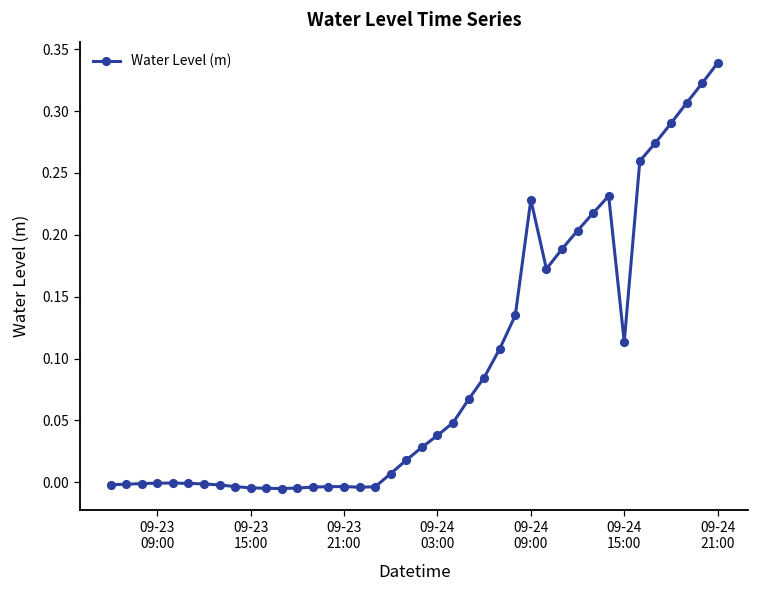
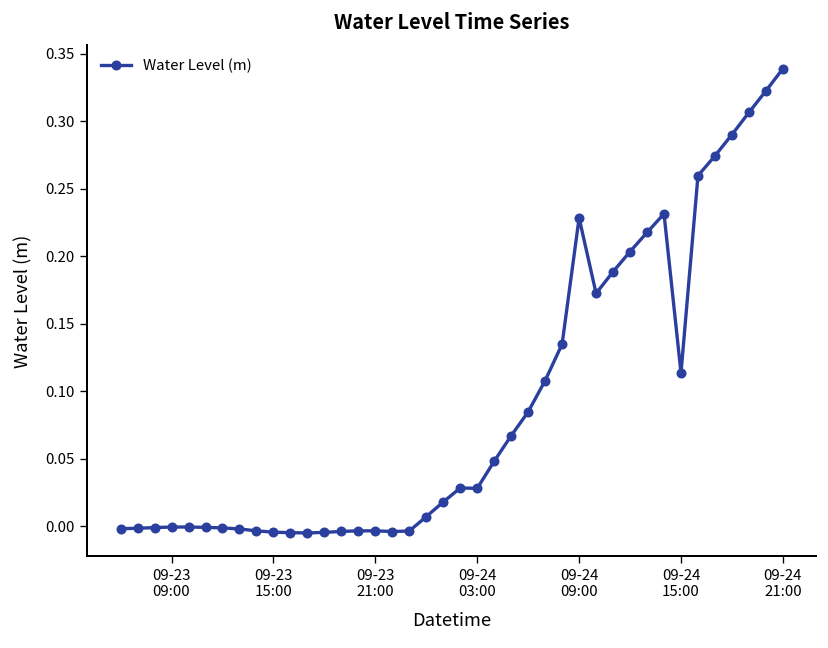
09-24 03:00: 0.038 -> 0.028
